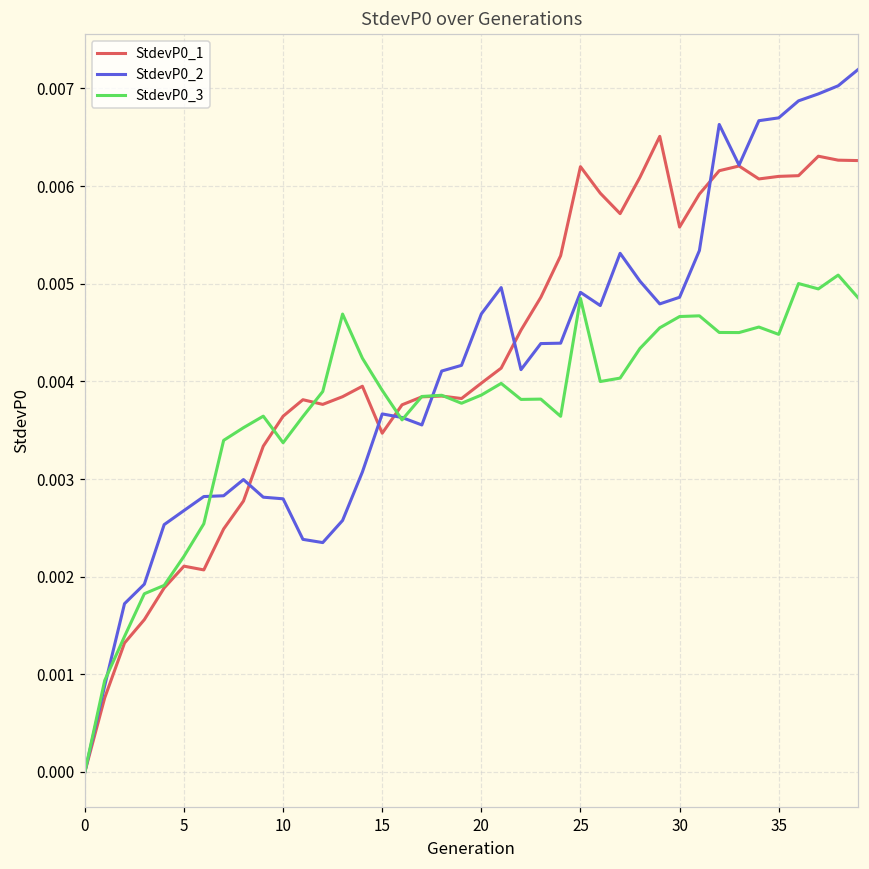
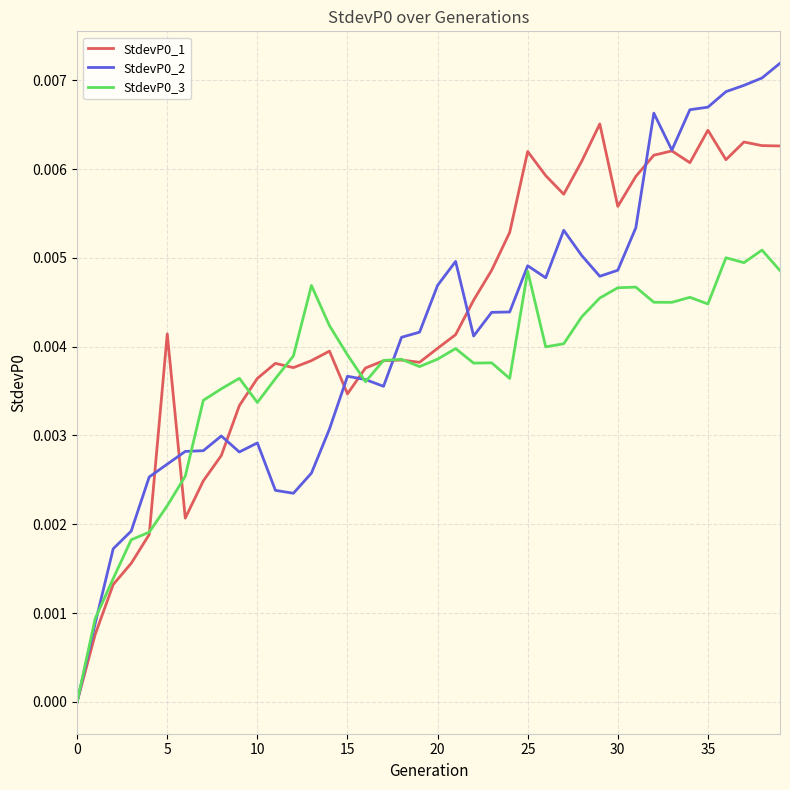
StdevP0_1, 5: 0.0021 -> 0.0041
StdevP0_2, 10: 0.0028 -> 0.0029
StdevP0_1, 35: 0.0061 -> 0.0064
